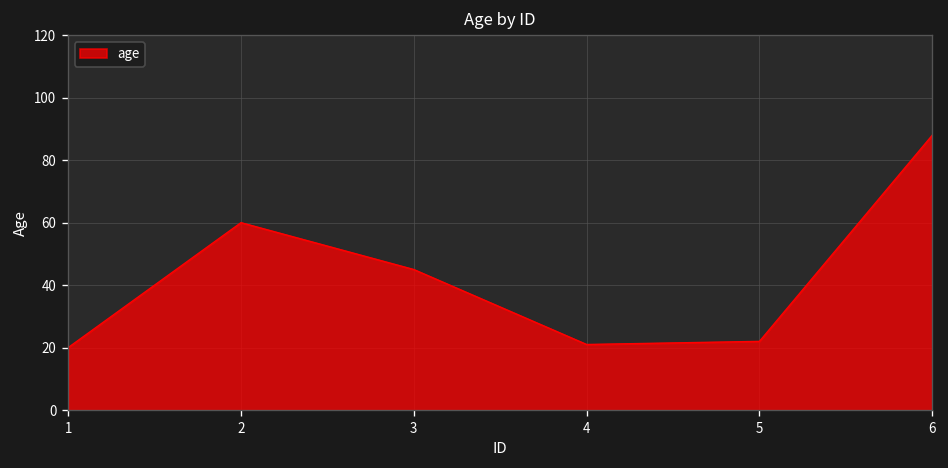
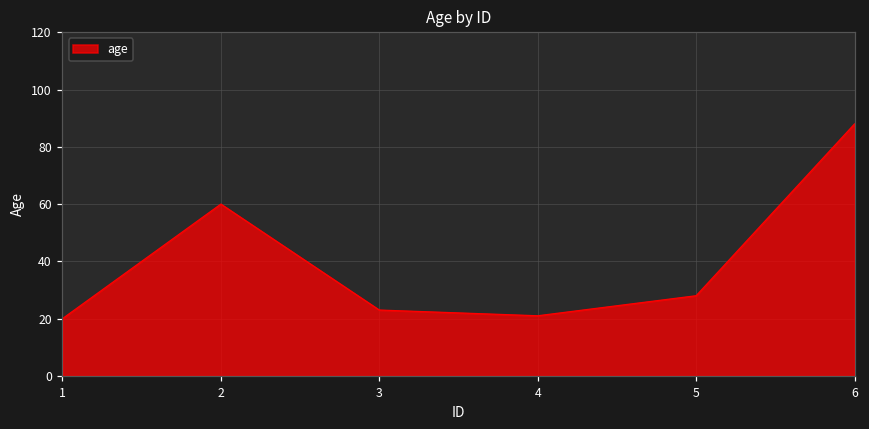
3: 45 -> 23
5: 22 -> 28
